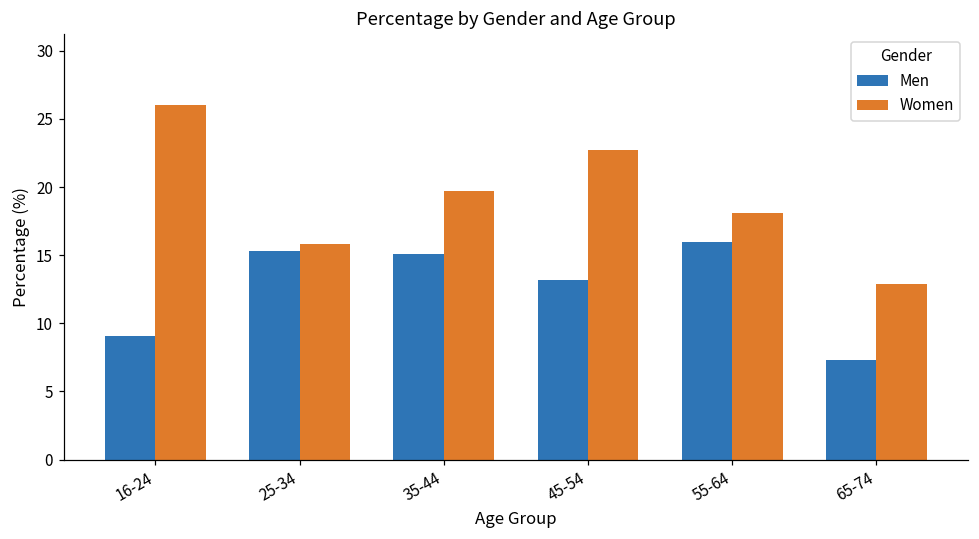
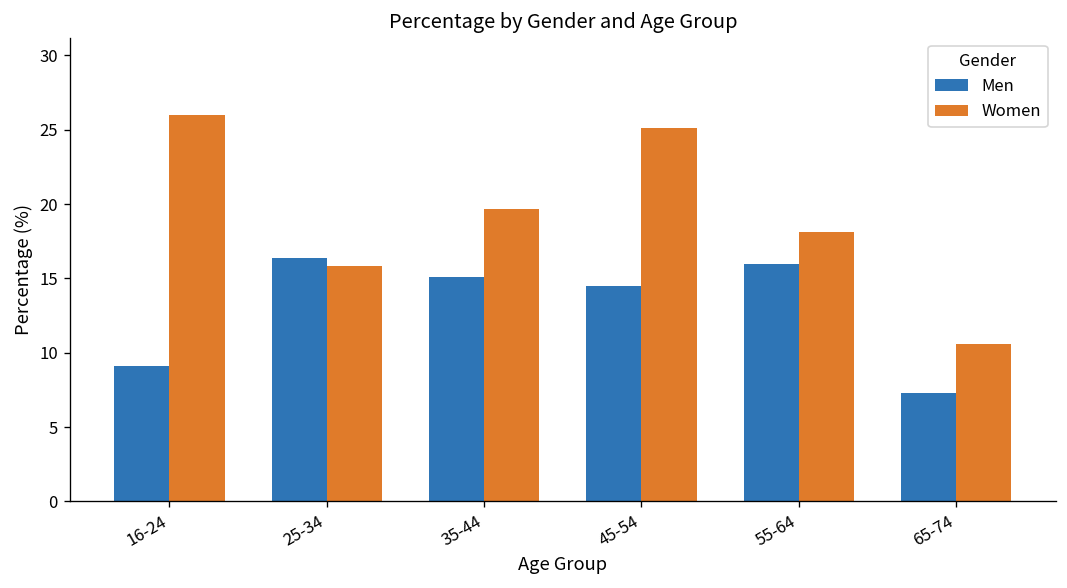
Men, 25-34: 15.3 -> 16.4
Men, 45-54: 13.2 -> 14.5
Women, 45-54: 22.7 -> 25.1
Women, 65-74: 12.9 -> 10.6
